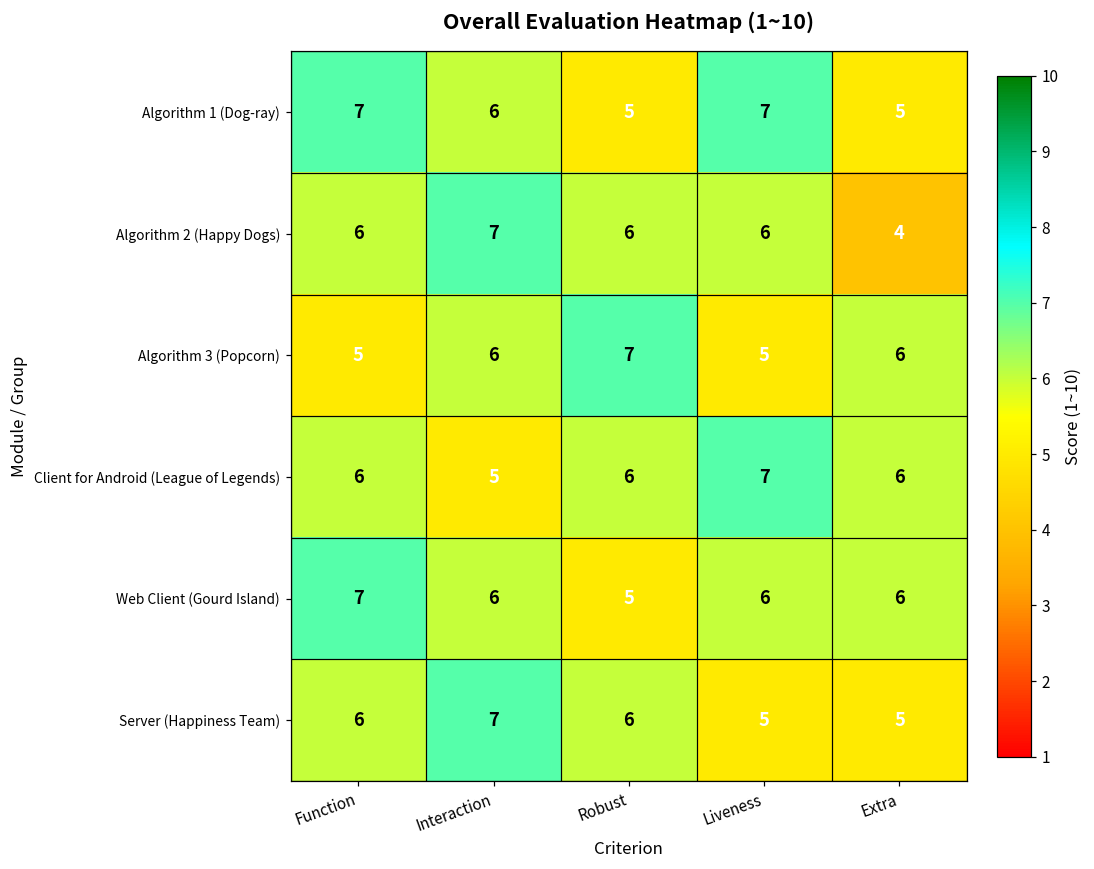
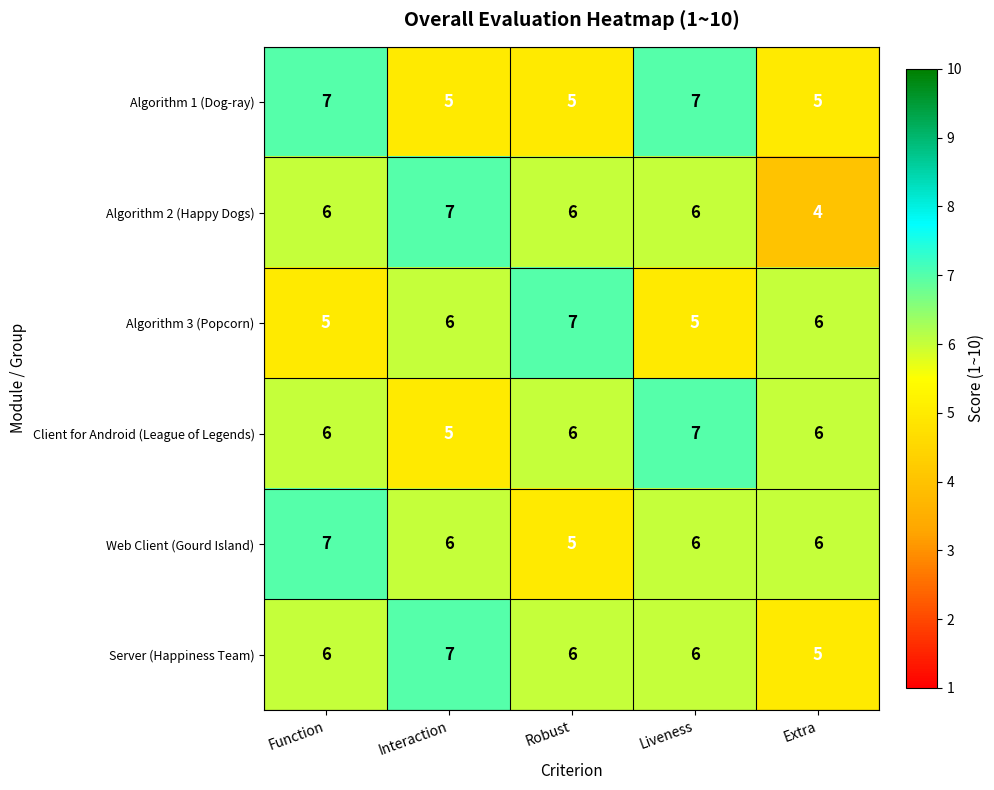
Algorithm 1 (Dog-ray), Interaction: 6 -> 5
Server (Happiness Team), Liveness: 5 -> 6
